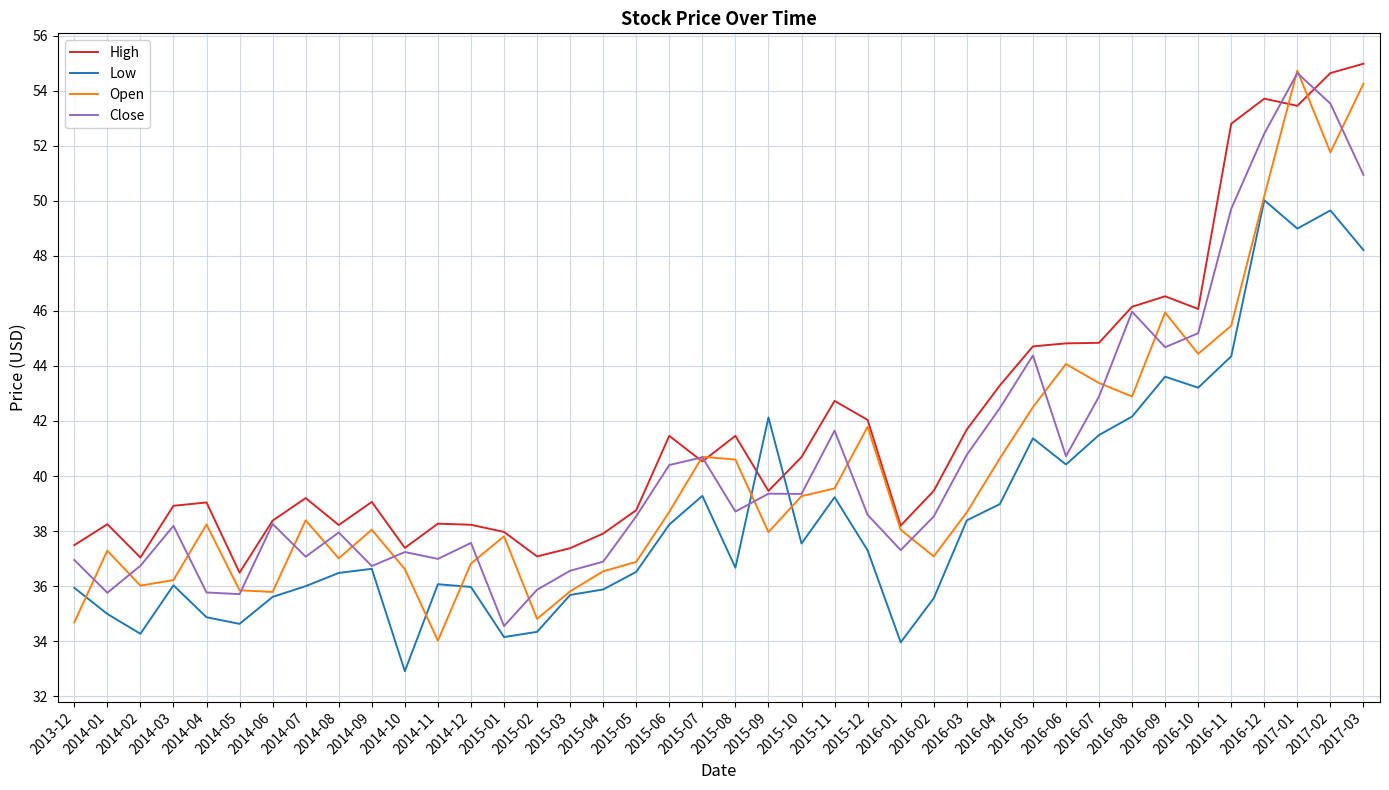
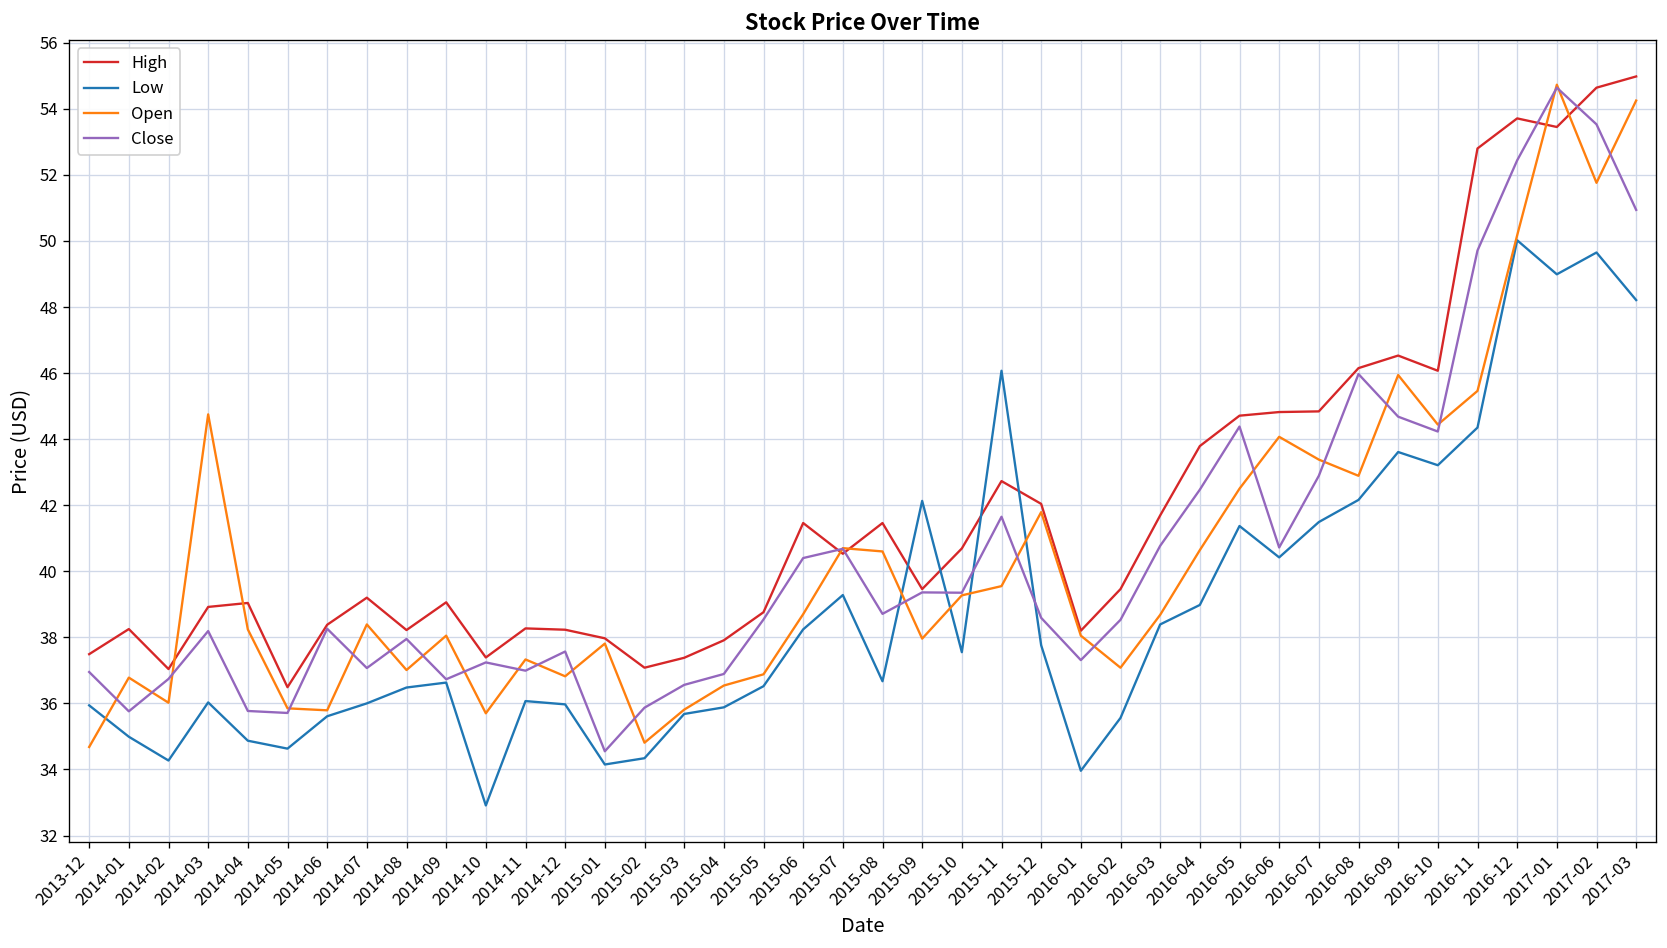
Open, 2014-01: 37.3 -> 36.8
Open, 2014-03: 36.2 -> 44.8
Open, 2014-10: 36.6 -> 35.7
Open, 2014-11: 34.0 -> 37.3
Low, 2015-11: 39.2 -> 46.1
Low, 2015-12: 37.3 -> 37.8
High, 2016-04: 43.3 -> 43.8
Close, 2016-10: 45.2 -> 44.2
